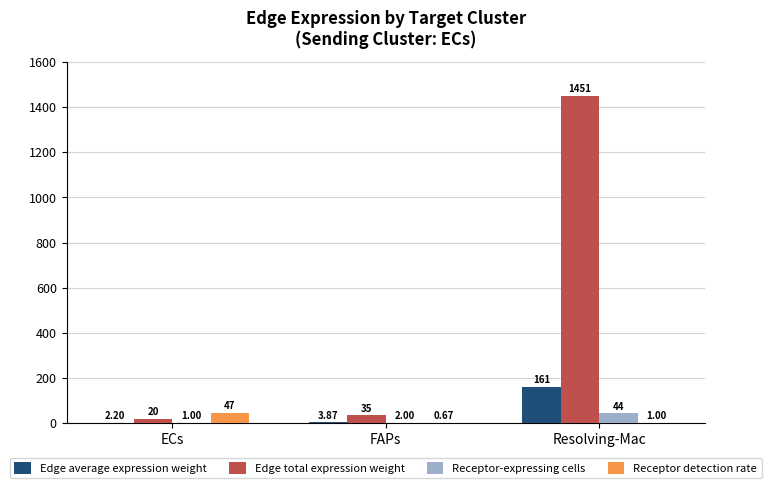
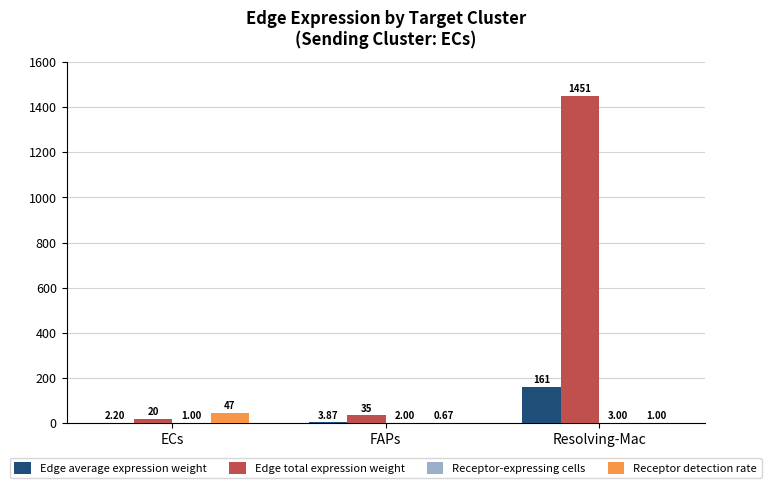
Receptor-expressing cells, Resolving-Mac: 44 -> 3.00
